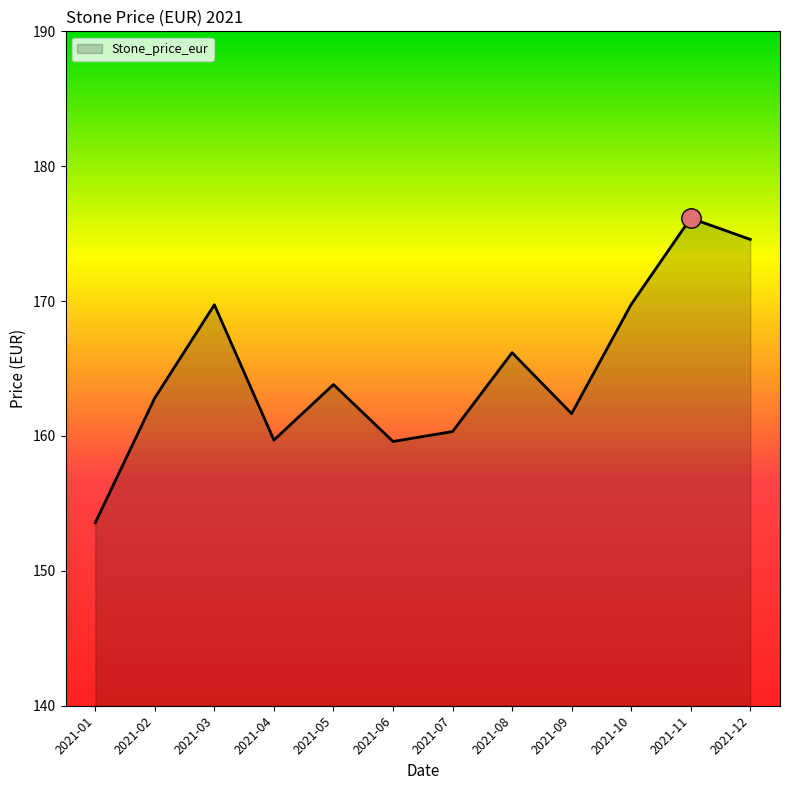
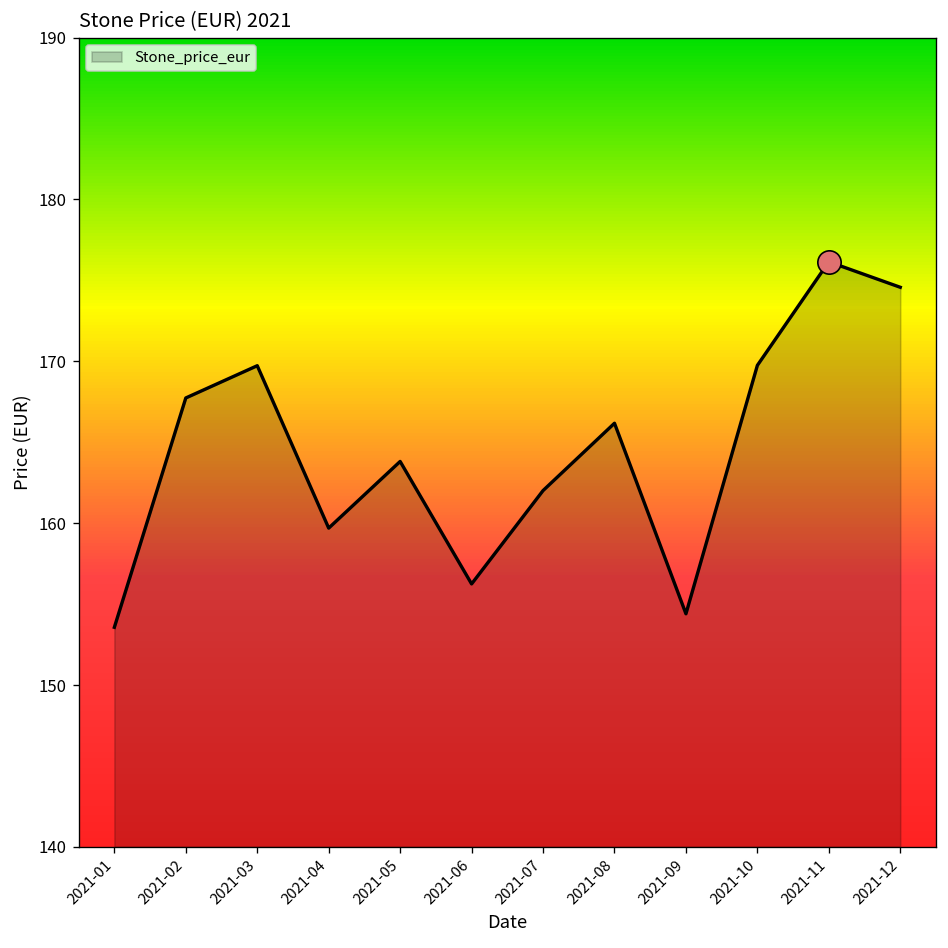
Stone_price_eur, 2021-02: 162.8 -> 167.7
Stone_price_eur, 2021-06: 159.6 -> 156.2
Stone_price_eur, 2021-07: 160.3 -> 162.0
Stone_price_eur, 2021-09: 161.7 -> 154.4
